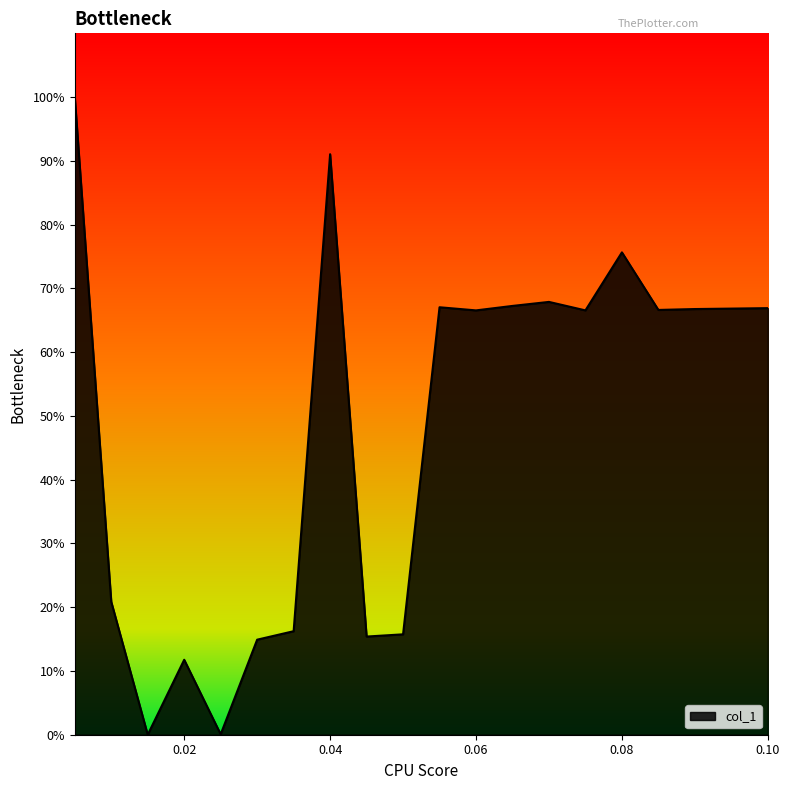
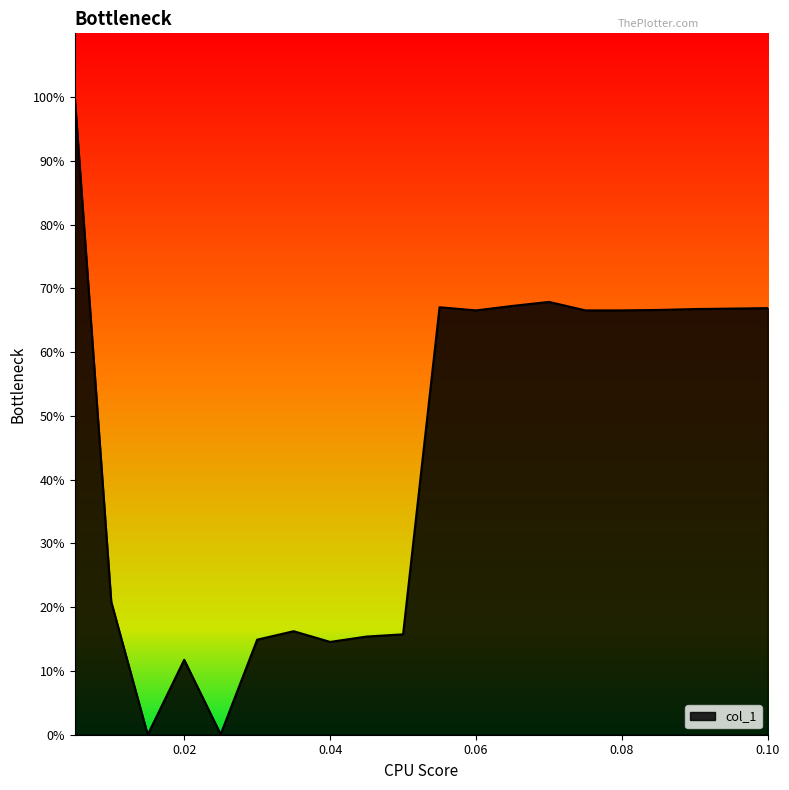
0.04: 91% -> 15%
0.08: 76% -> 67%
